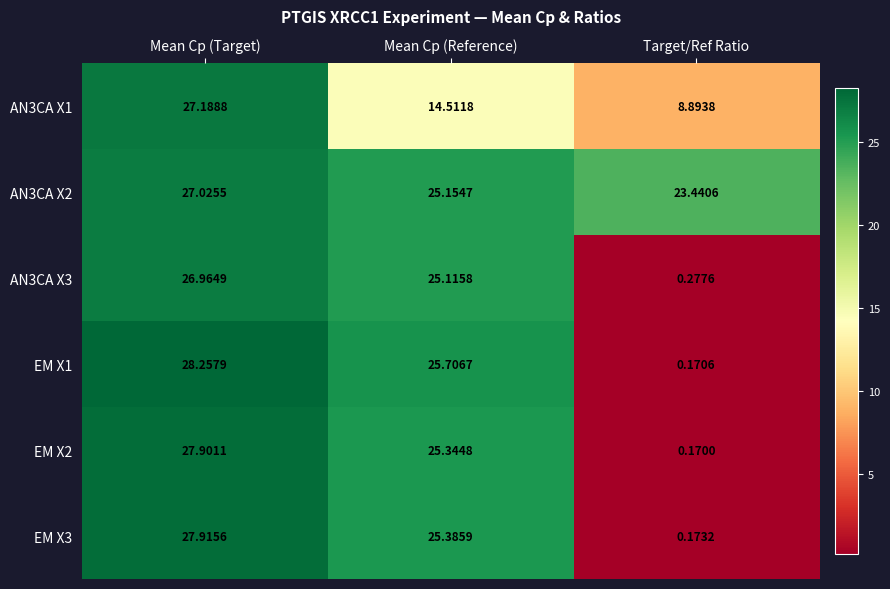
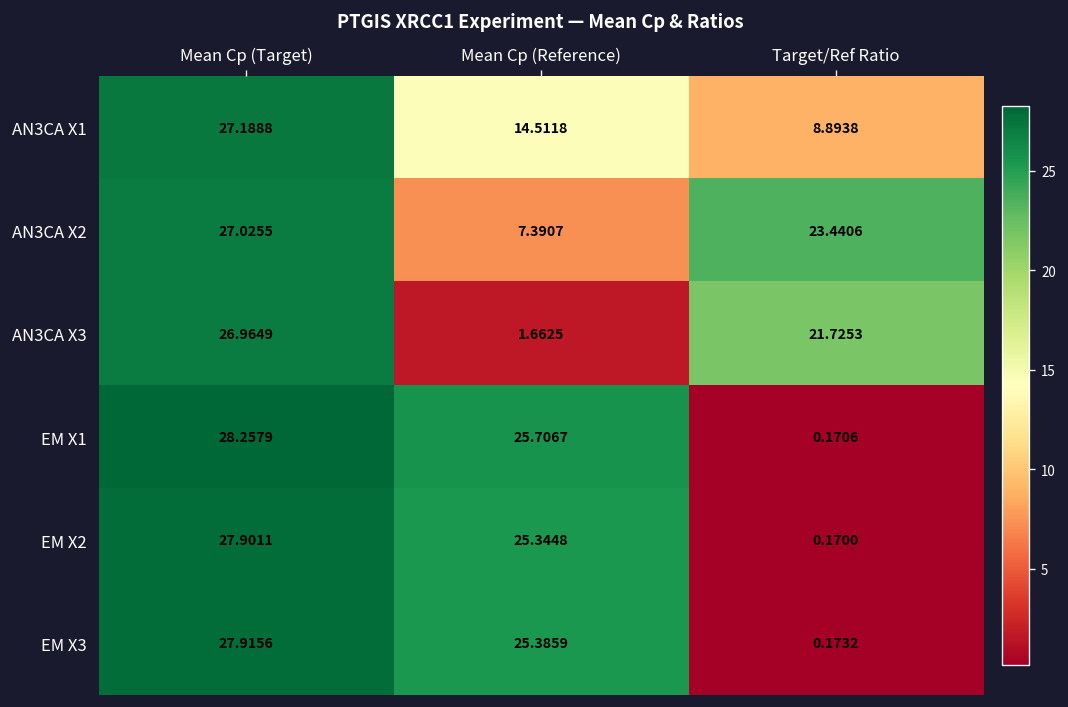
AN3CA X2, Mean Cp (Reference): 25.1547 -> 7.3907
AN3CA X3, Mean Cp (Reference): 25.1158 -> 1.6625
AN3CA X3, Target/Ref Ratio: 0.2776 -> 21.7253
